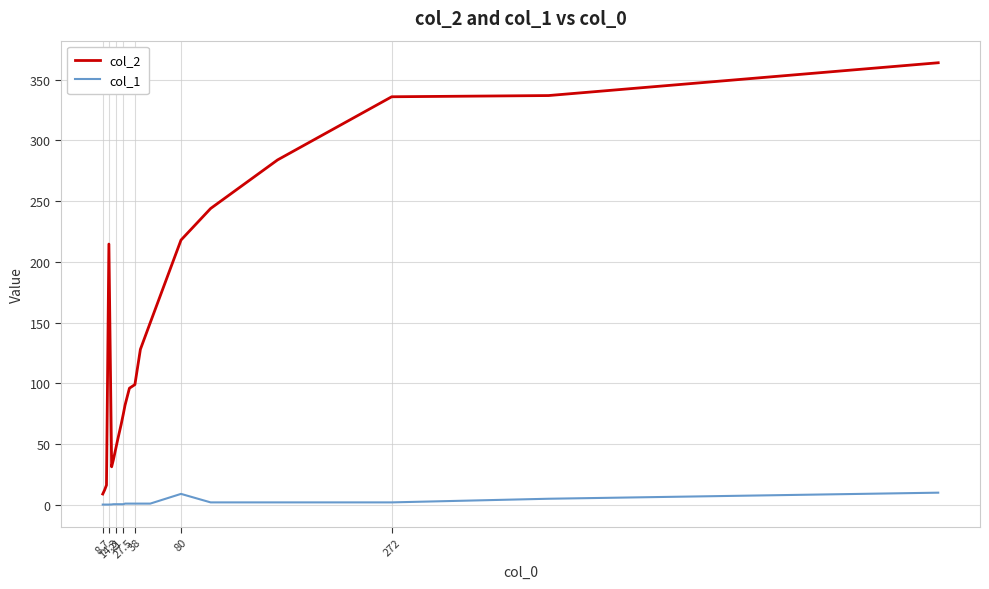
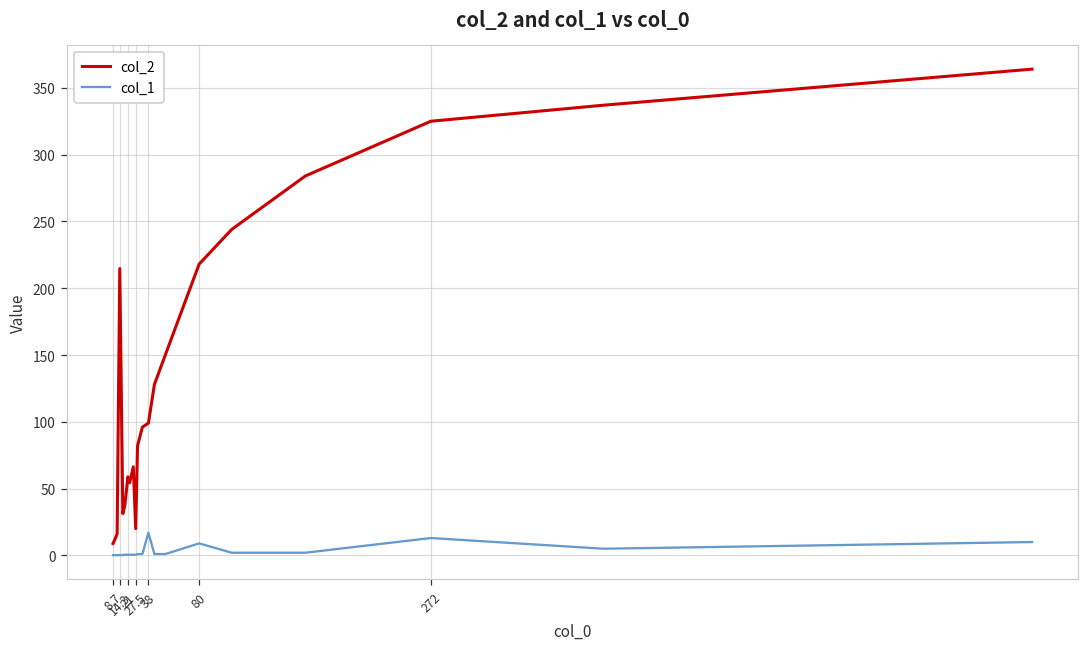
col_2, 21: 48 -> 59
col_2, 27.5: 75 -> 20
col_1, 38: 1 -> 17
col_2, 272: 336 -> 325
col_1, 272: 2 -> 13
